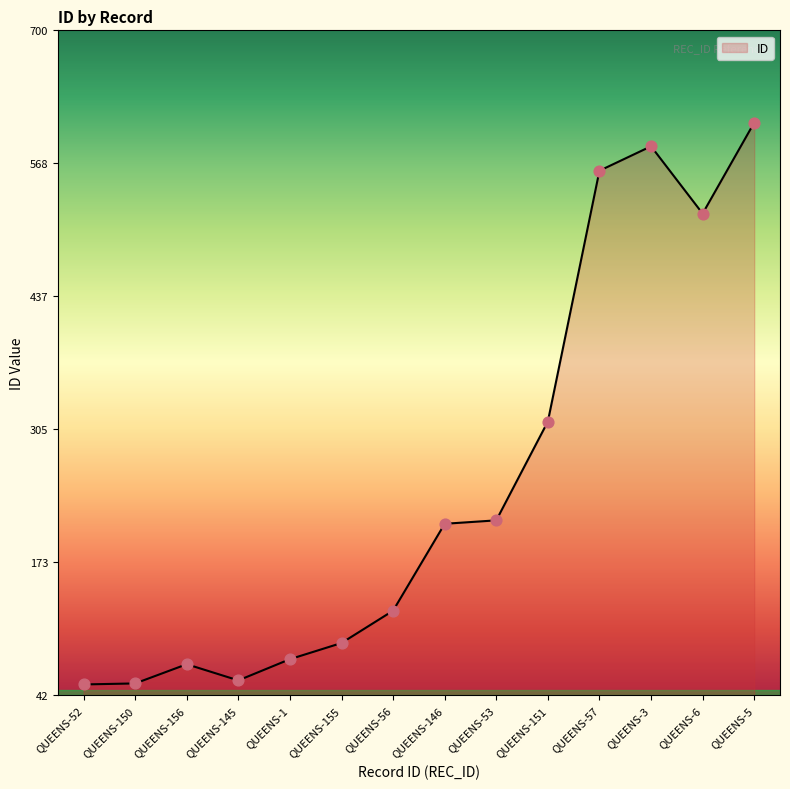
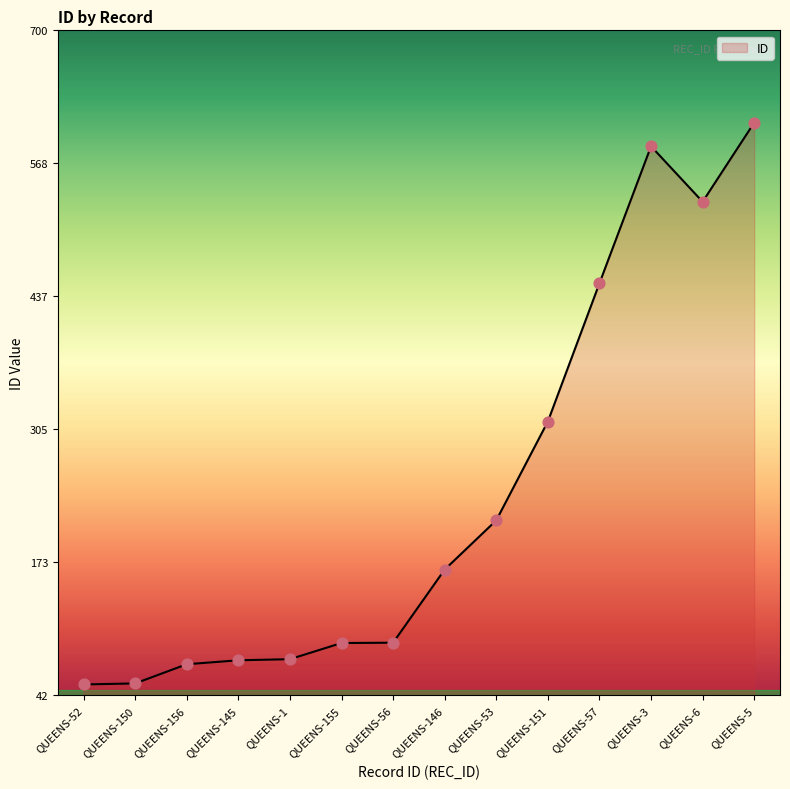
QUEENS-145: 57 -> 77
QUEENS-56: 126 -> 94
QUEENS-146: 212 -> 167
QUEENS-57: 561 -> 450
QUEENS-6: 519 -> 531
